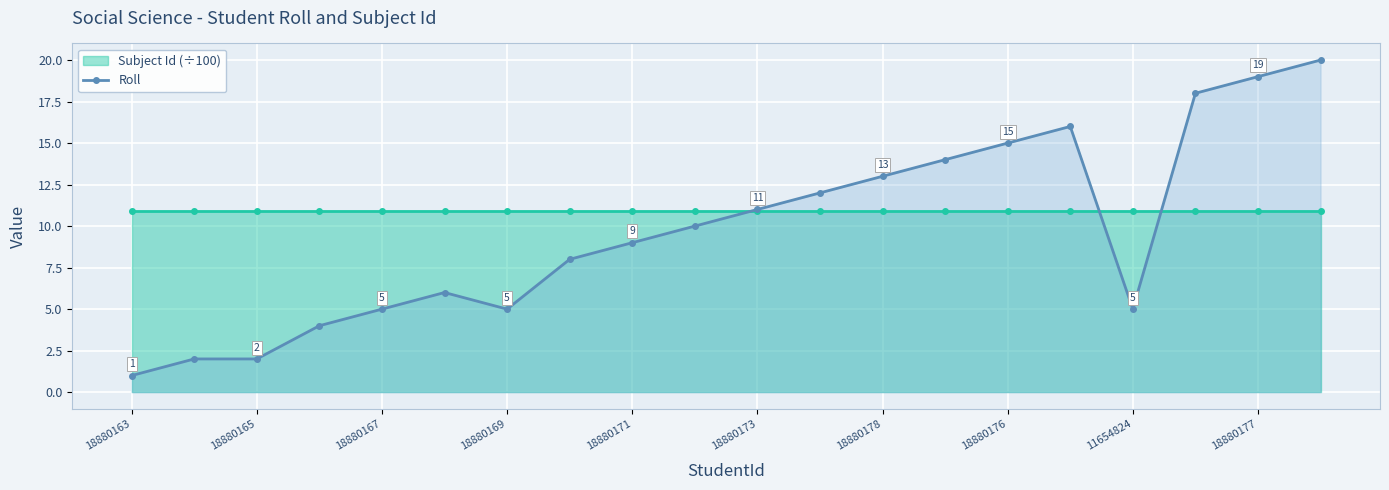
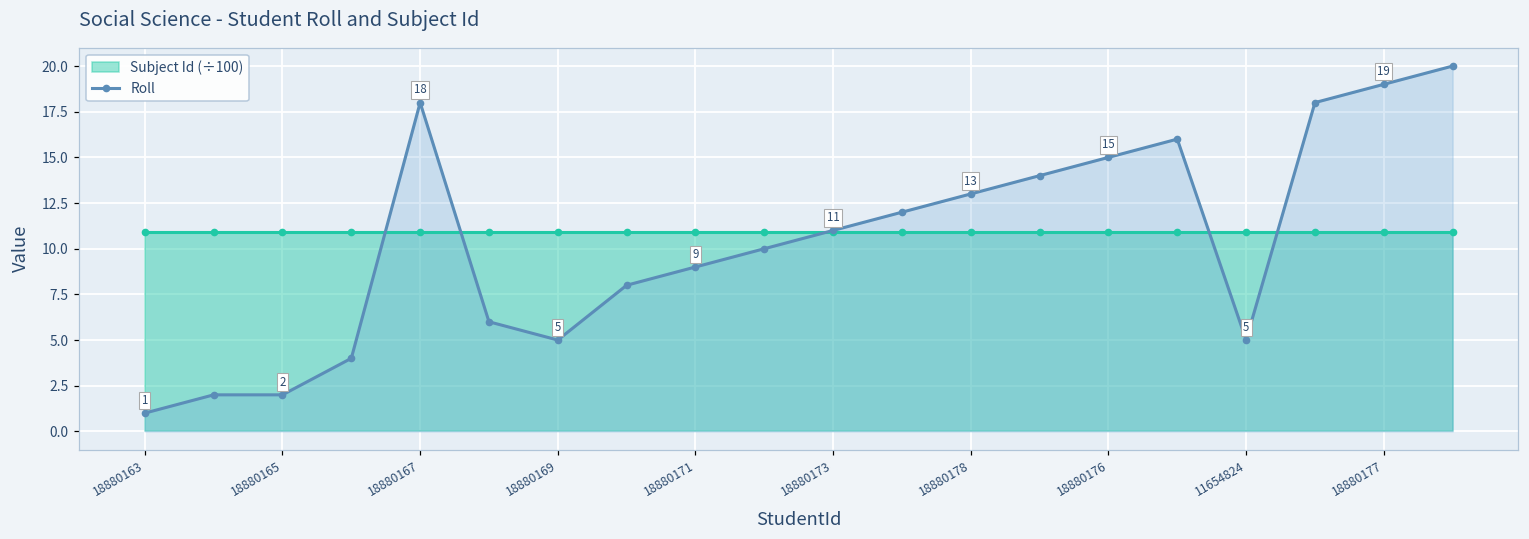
Roll, 18880167: 5 -> 18
